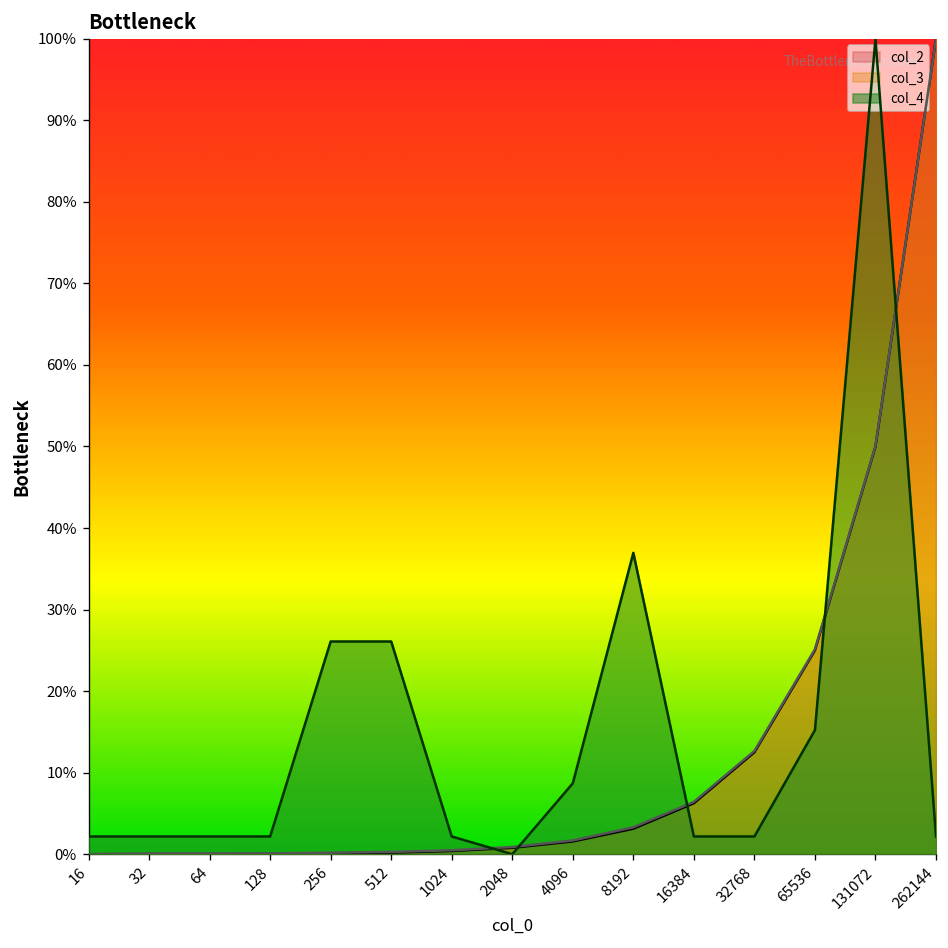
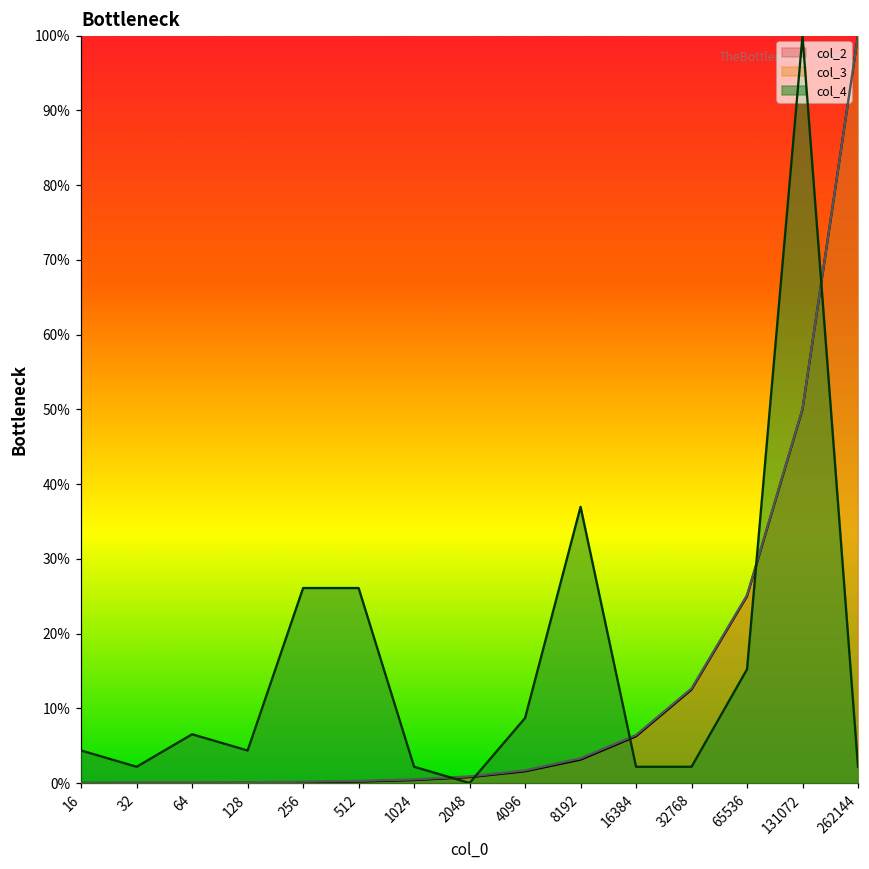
col_4, 16: 2% -> 4%
col_4, 64: 2% -> 7%
col_4, 128: 2% -> 4%
